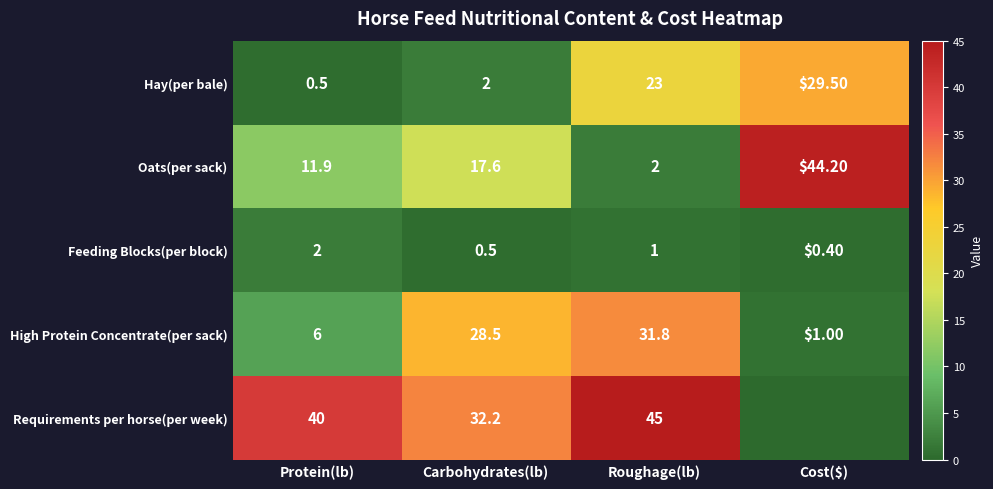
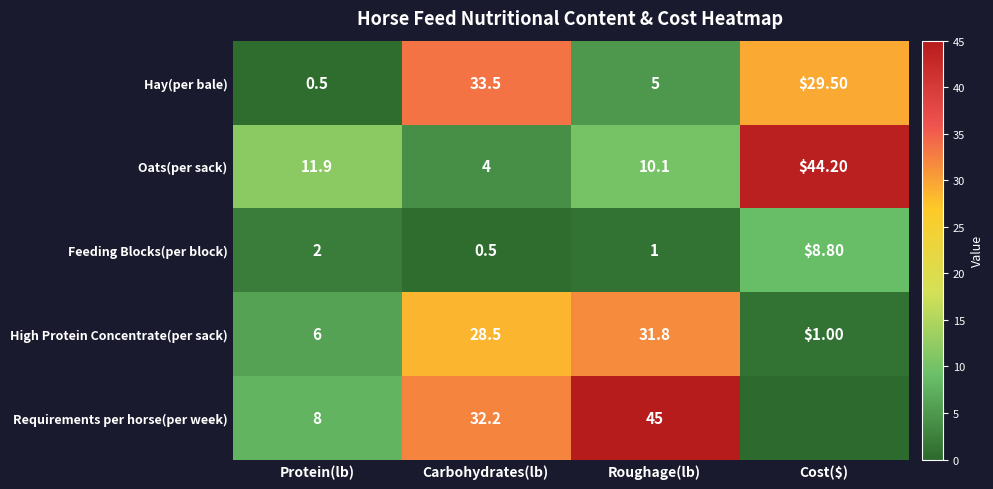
Hay(per bale), Carbohydrates(lb): 2 -> 33.5
Hay(per bale), Roughage(lb): 23 -> 5
Oats(per sack), Carbohydrates(lb): 17.6 -> 4
Oats(per sack), Roughage(lb): 2 -> 10.1
Feeding Blocks(per block), Cost($): $0.40 -> $8.80
Requirements per horse(per week), Protein(lb): 40 -> 8
